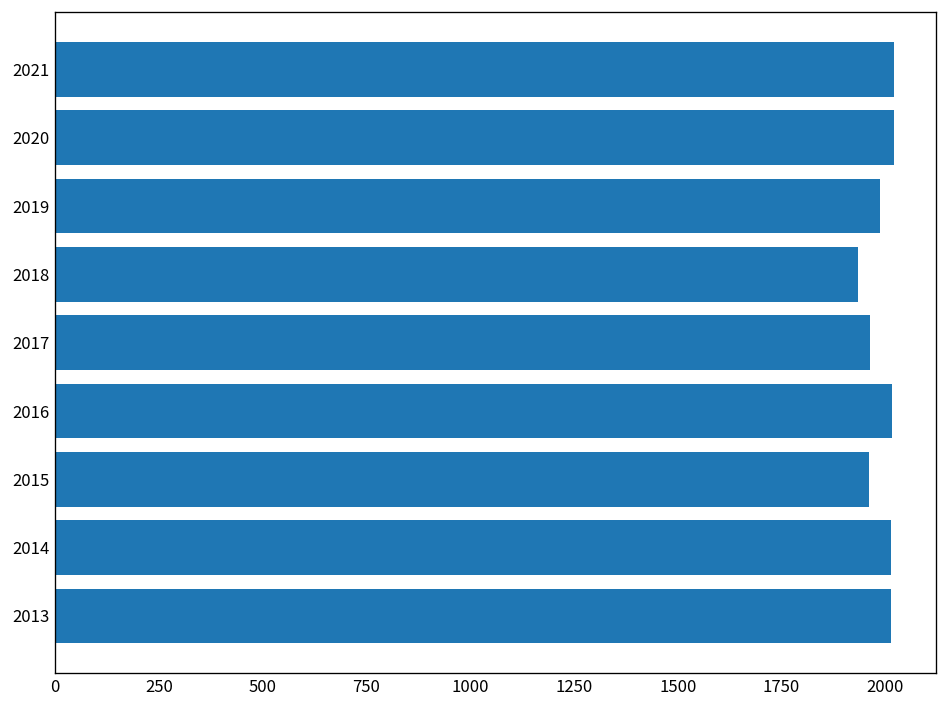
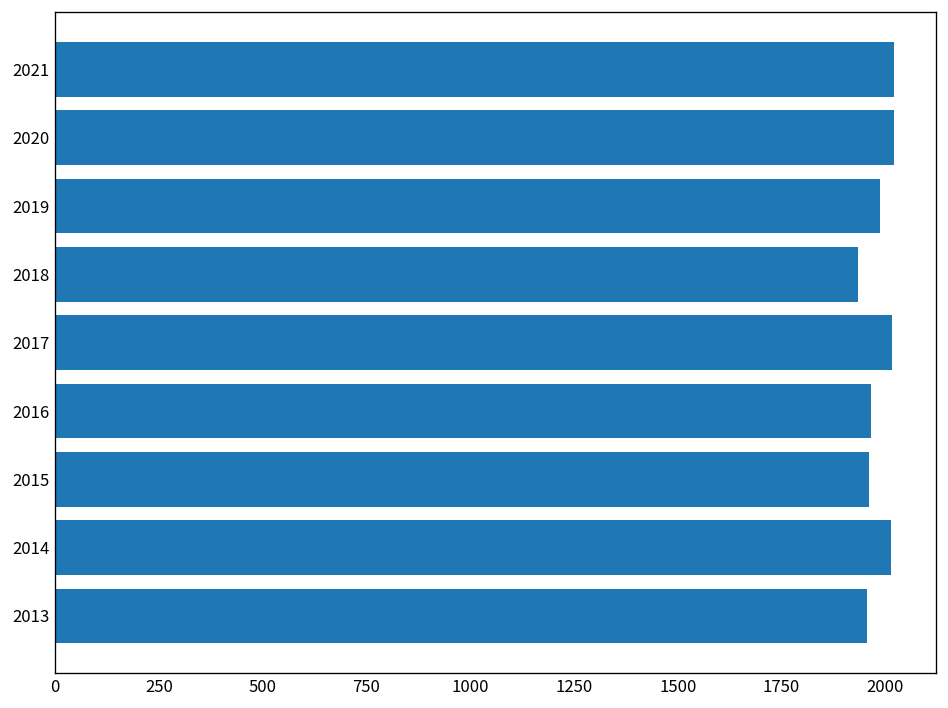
2017: 1960 -> 2020
2016: 2020 -> 1970
2013: 2010 -> 1960
